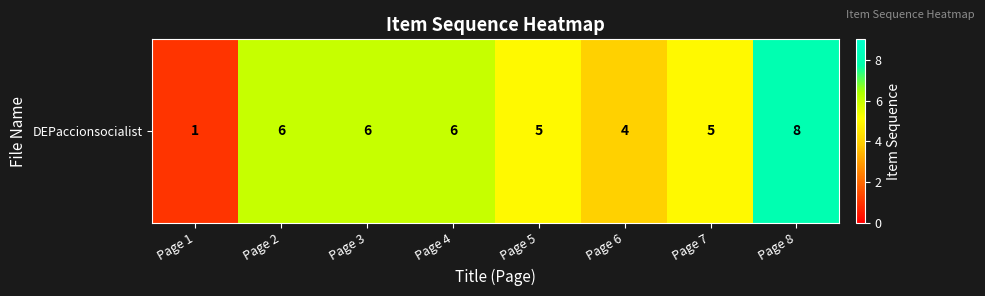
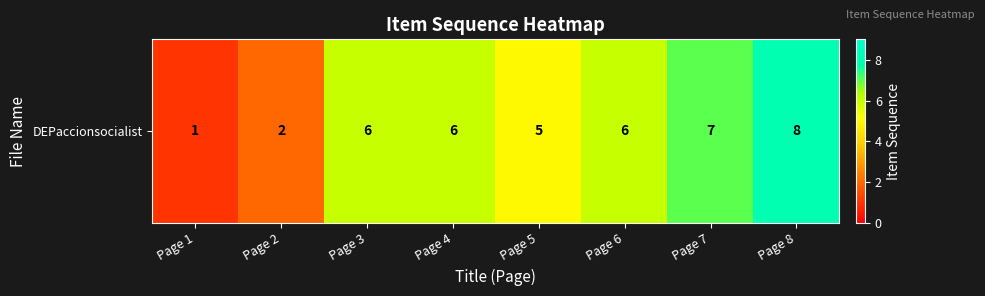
DEPaccionsocialist, Page 2: 6 -> 2
DEPaccionsocialist, Page 6: 4 -> 6
DEPaccionsocialist, Page 7: 5 -> 7
